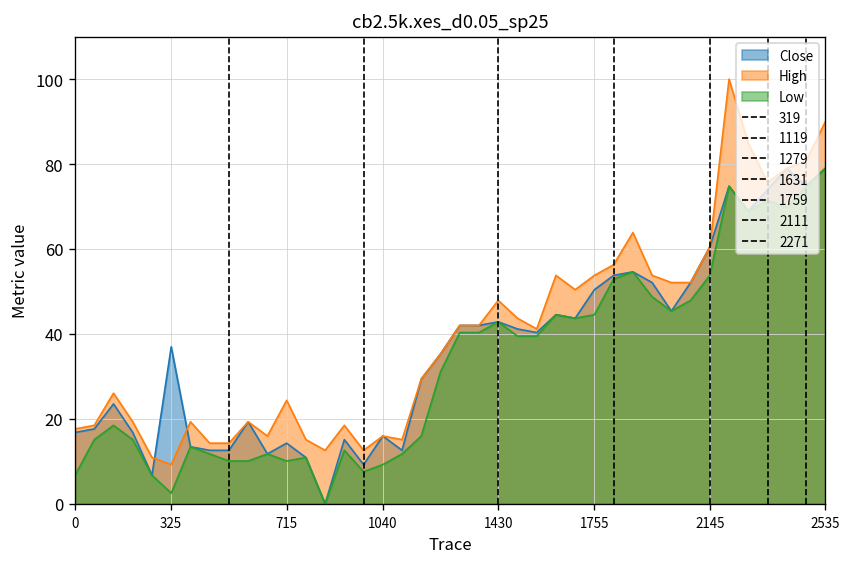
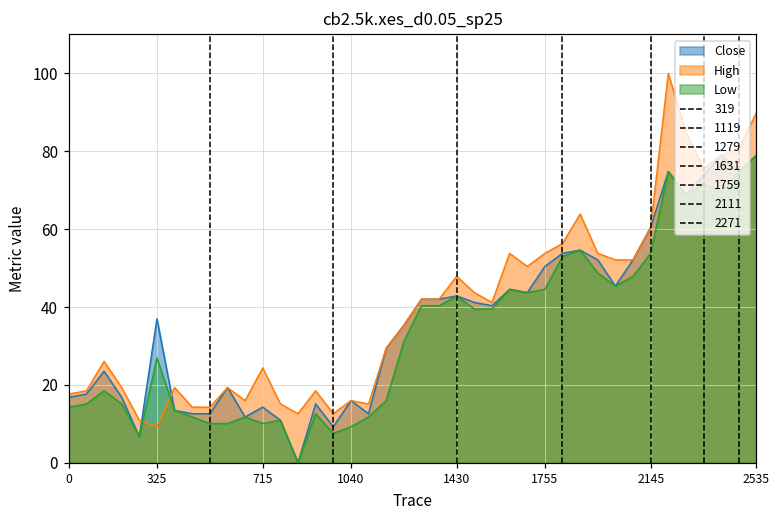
Low, 0: 7 -> 14
Low, 325: 3 -> 27
